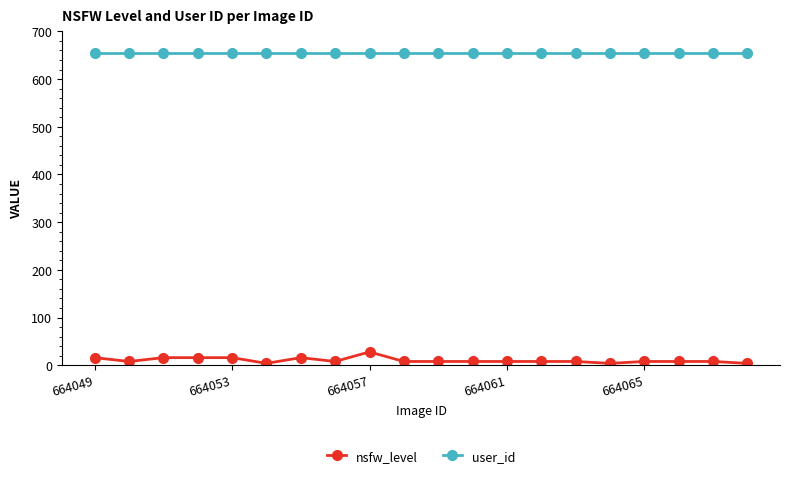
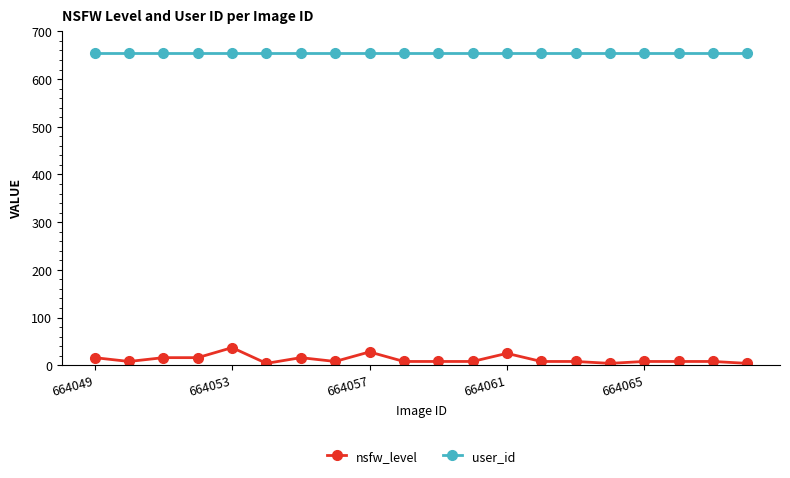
nsfw_level, 664053: 20 -> 40
nsfw_level, 664061: 10 -> 30
